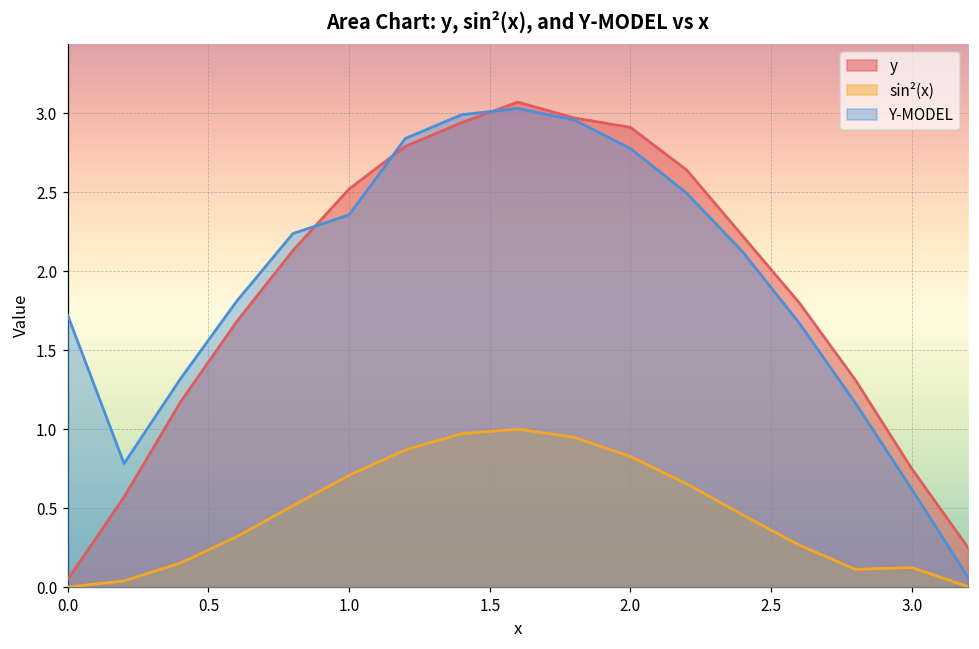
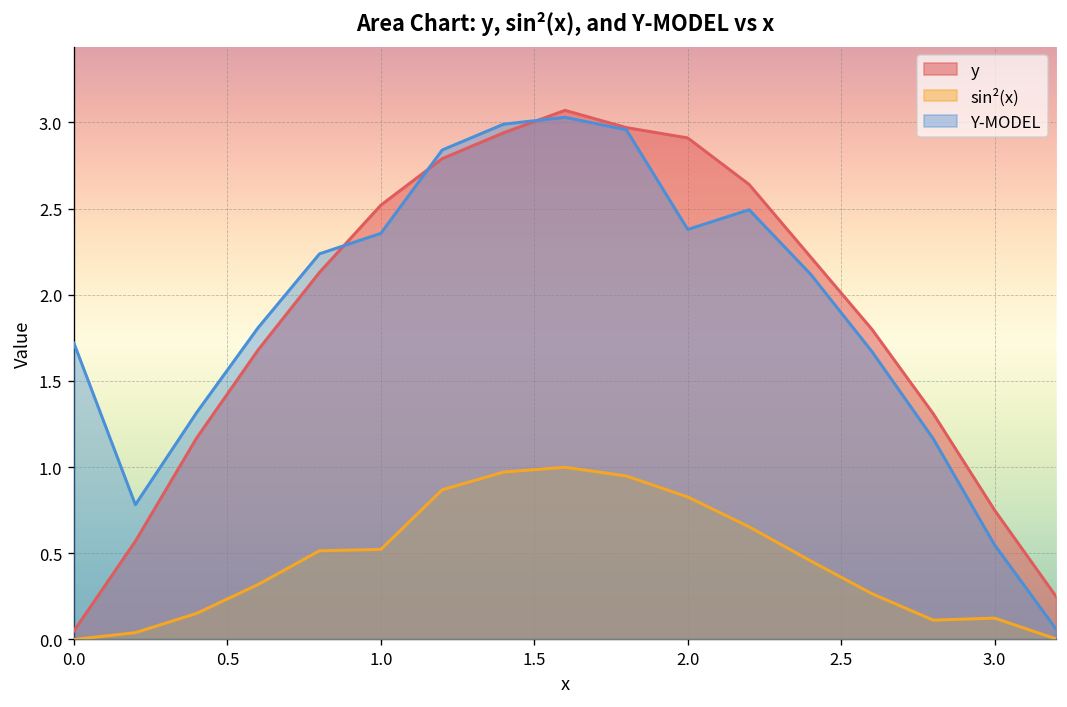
sin²(x), 1.0: 0.71 -> 0.52
Y-MODEL, 2.0: 2.78 -> 2.38
Y-MODEL, 3.0: 0.62 -> 0.55
